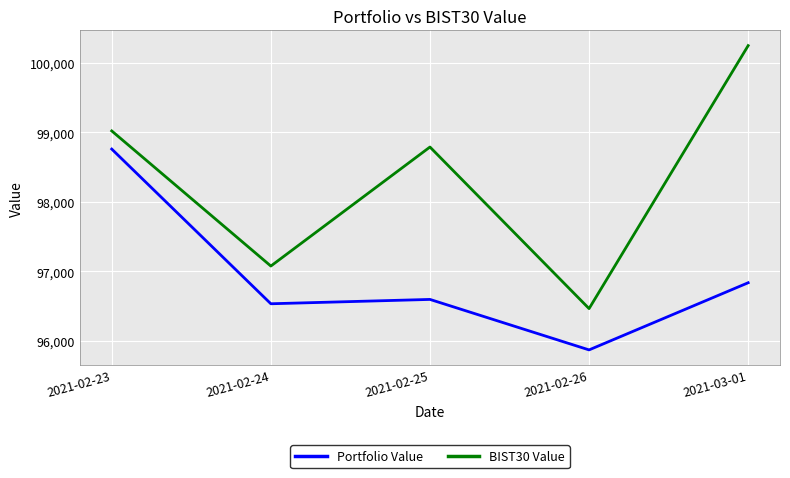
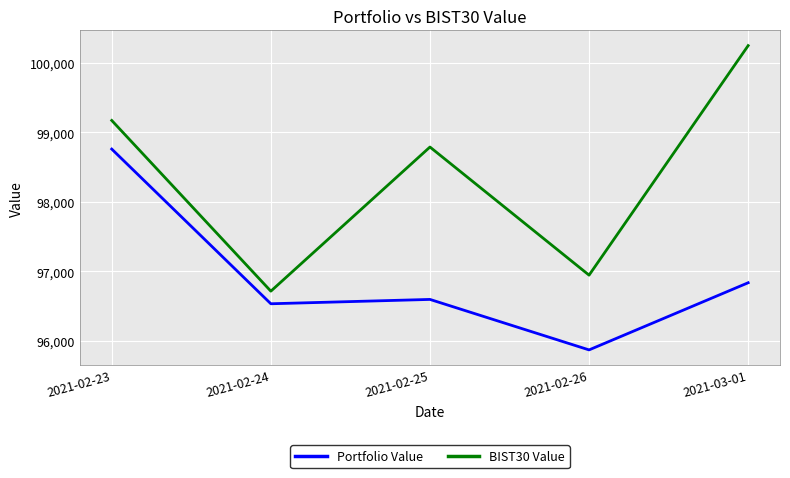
BIST30 Value, 2021-02-23: 99,000 -> 99,200
BIST30 Value, 2021-02-24: 97,100 -> 96,700
BIST30 Value, 2021-02-26: 96,500 -> 96,900
